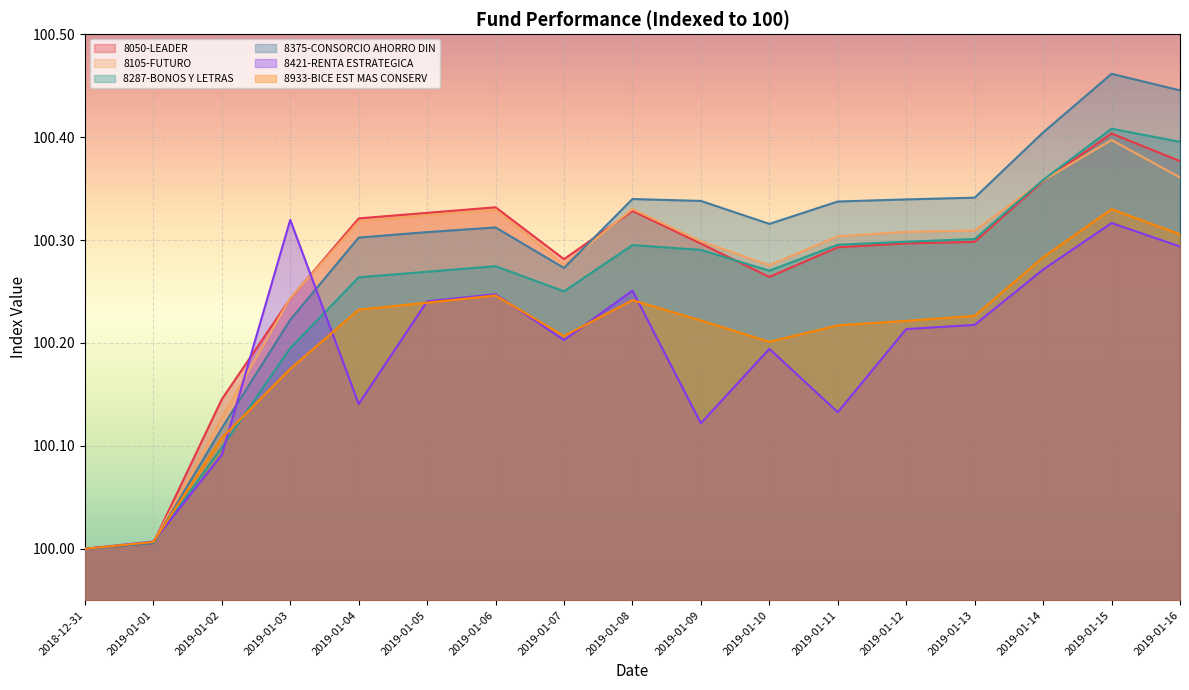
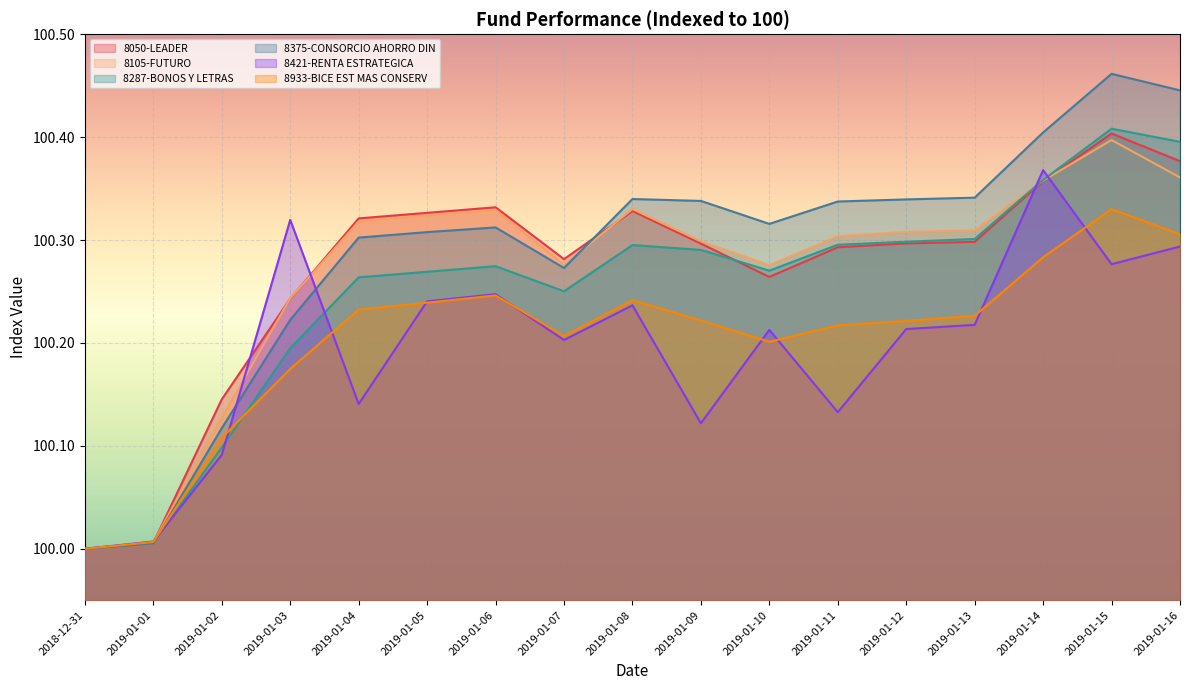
8421-RENTA ESTRATEGICA, 2019-01-08: 100.251 -> 100.237
8421-RENTA ESTRATEGICA, 2019-01-10: 100.194 -> 100.213
8421-RENTA ESTRATEGICA, 2019-01-14: 100.271 -> 100.368
8421-RENTA ESTRATEGICA, 2019-01-15: 100.316 -> 100.276
